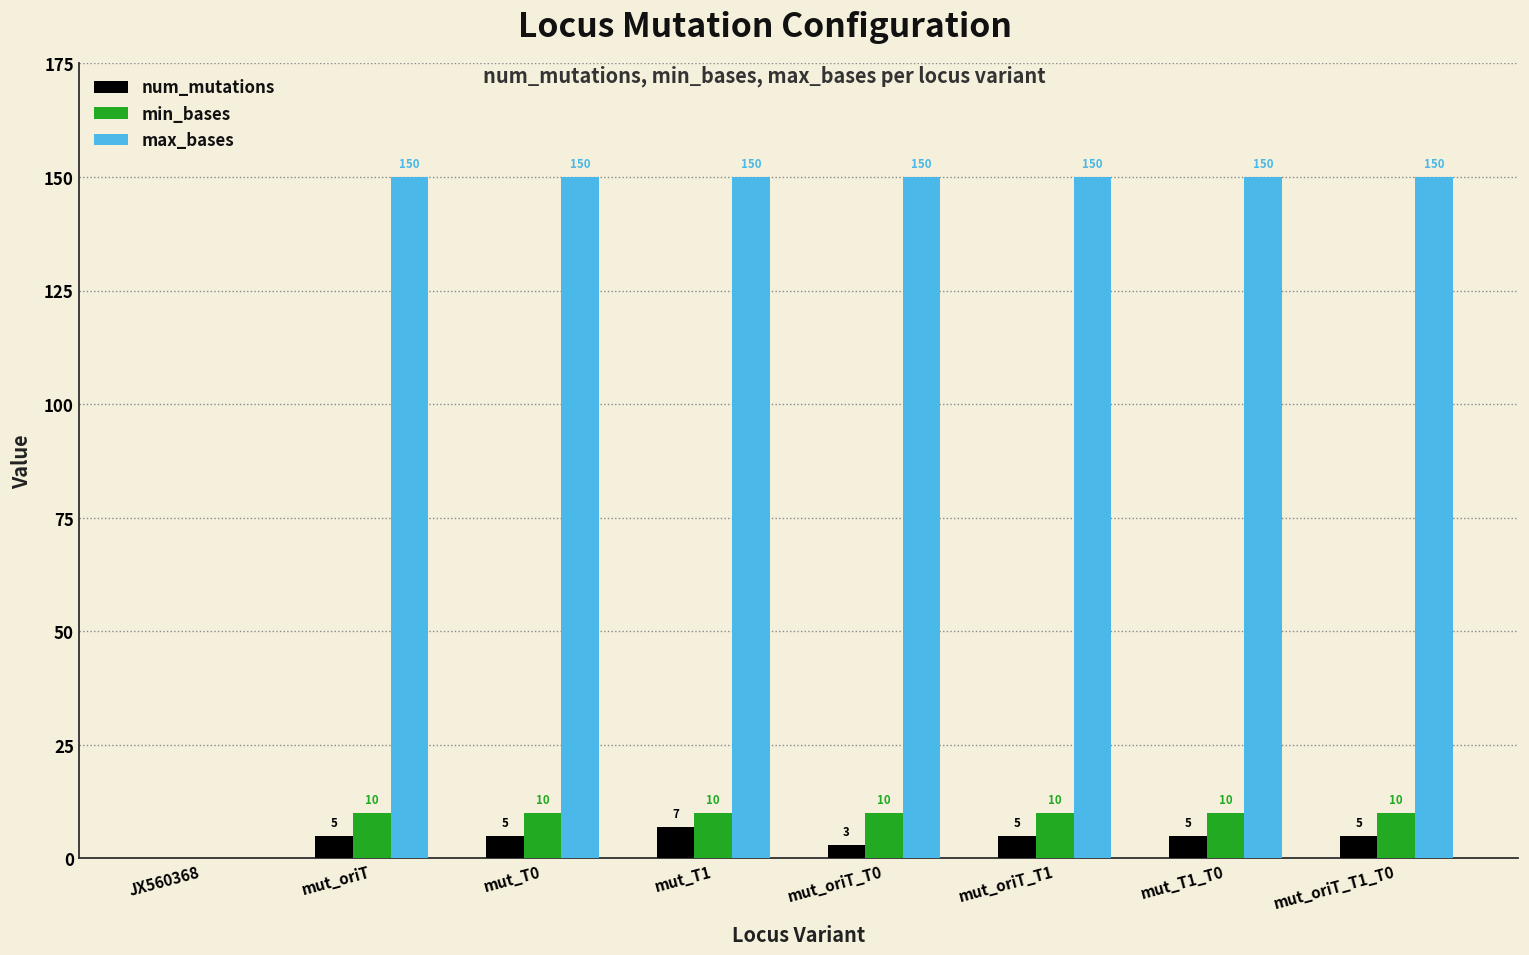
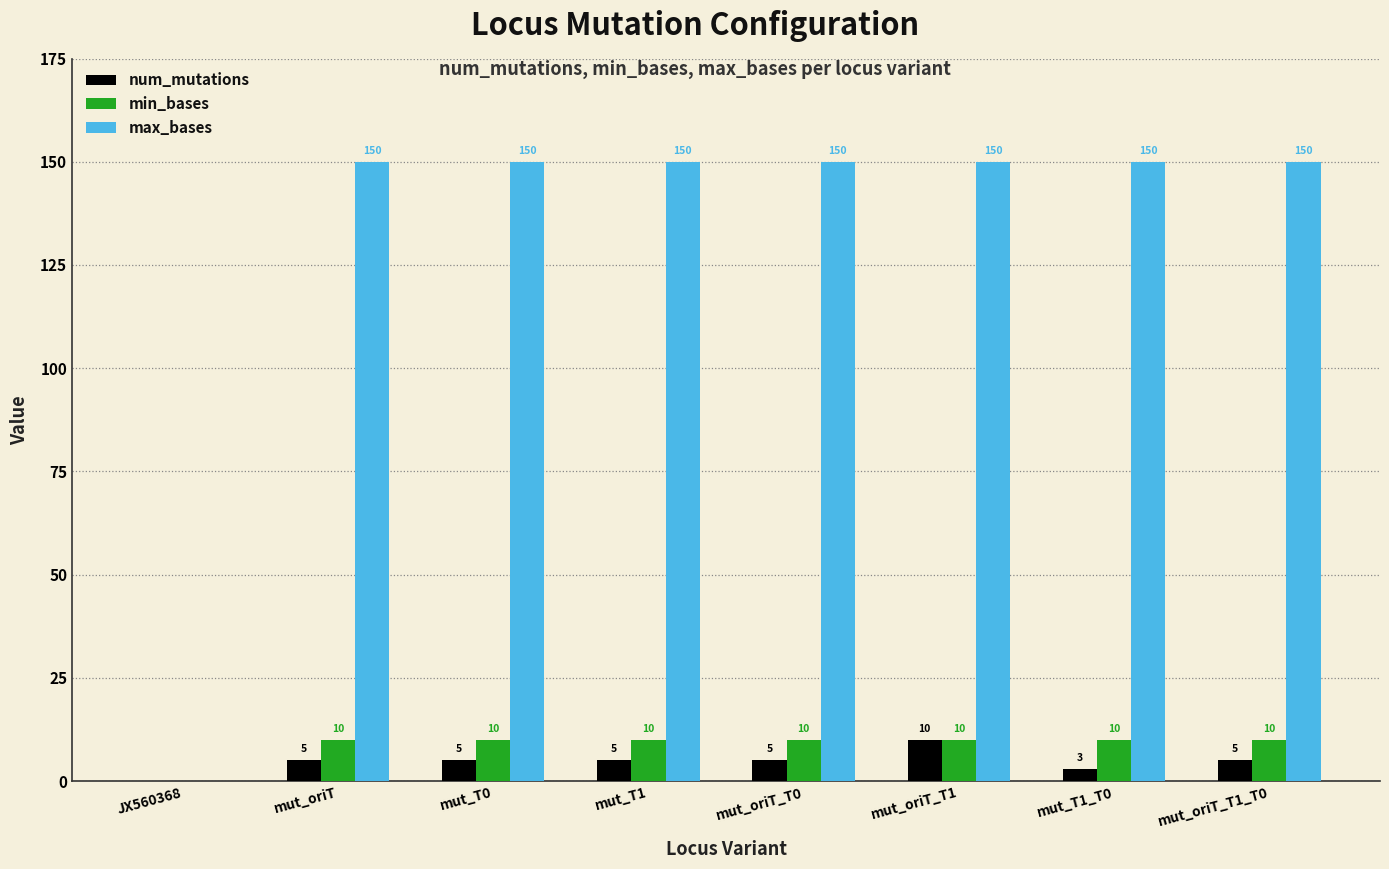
num_mutations, mut_T1: 7 -> 5
num_mutations, mut_oriT_T0: 3 -> 5
num_mutations, mut_oriT_T1: 5 -> 10
num_mutations, mut_T1_T0: 5 -> 3
